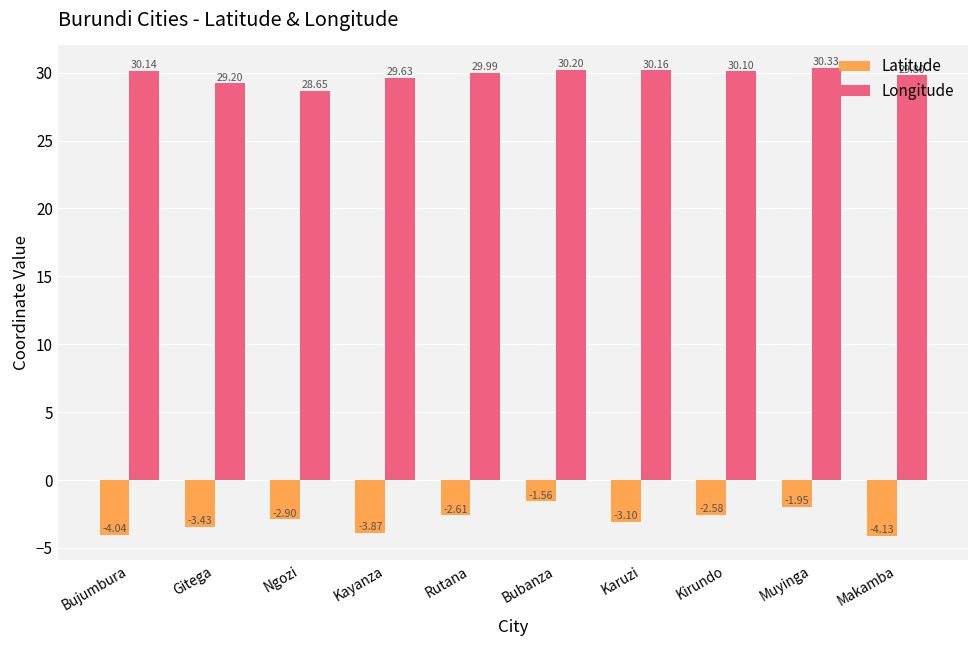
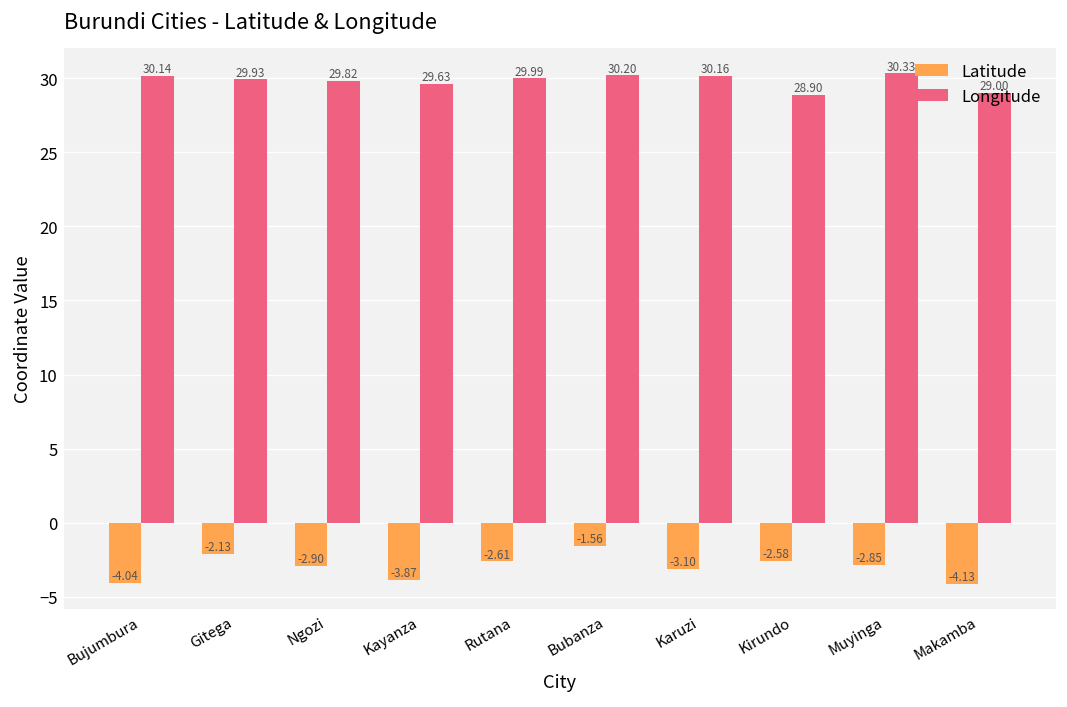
Latitude, Gitega: -3.43 -> -2.13
Longitude, Gitega: 29.20 -> 29.93
Longitude, Ngozi: 28.65 -> 29.82
Longitude, Kirundo: 30.10 -> 28.90
Latitude, Muyinga: -1.95 -> -2.85
Longitude, Makamba: 29.80 -> 29.00
